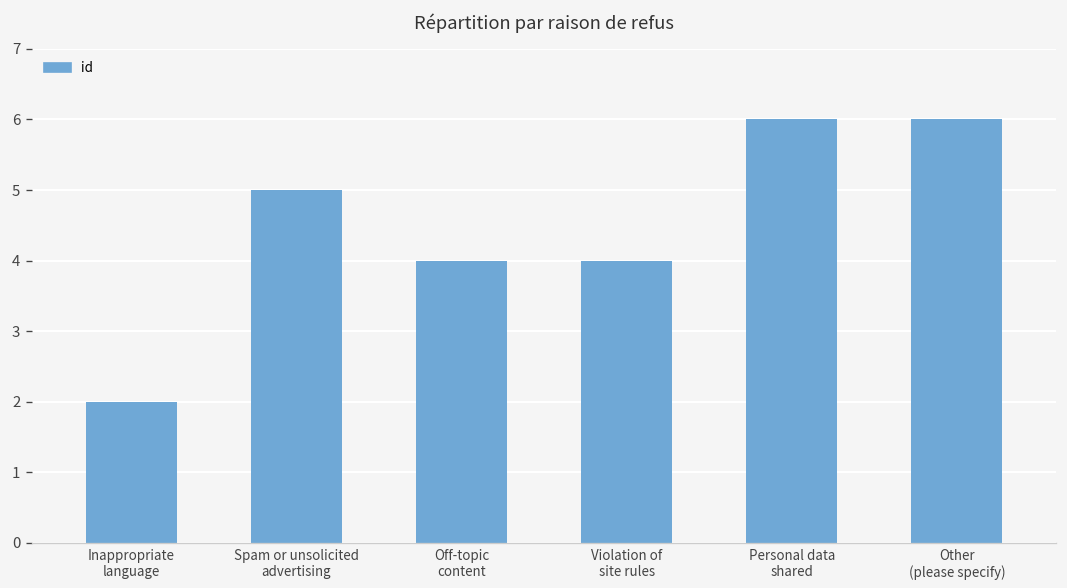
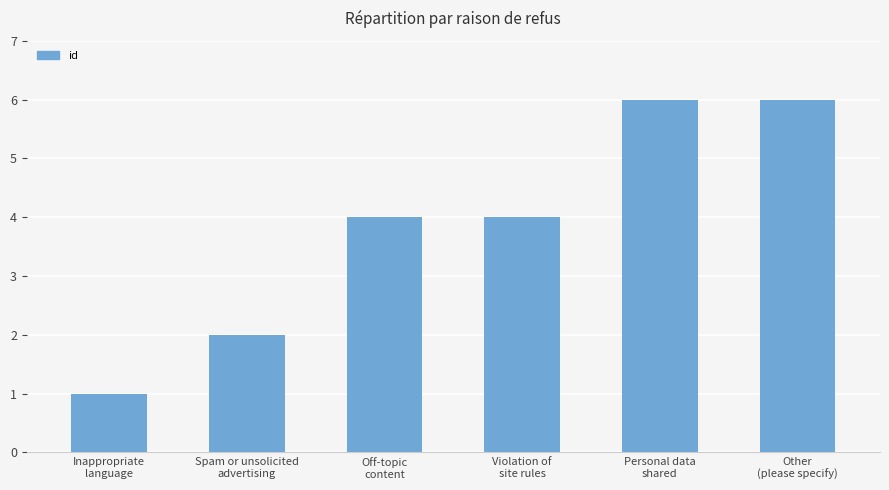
Inappropriate language: 2 -> 1
Spam or unsolicited advertising: 5 -> 2
